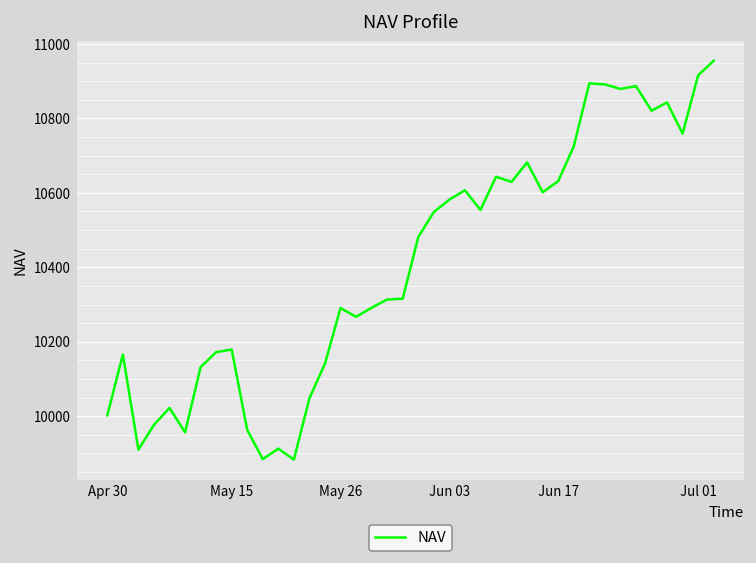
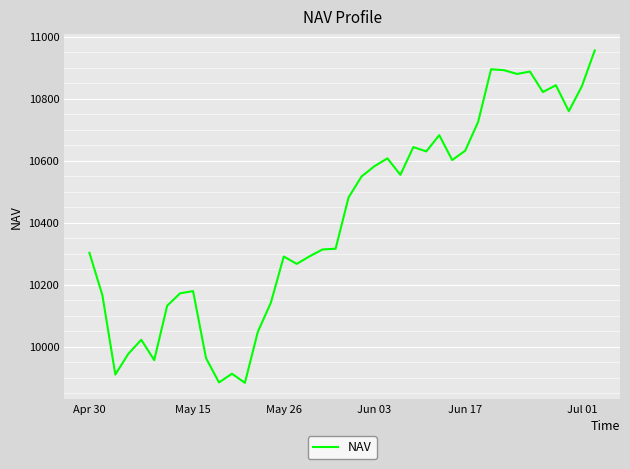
Apr 30: 10000 -> 10300
Jul 01: 10920 -> 10840
